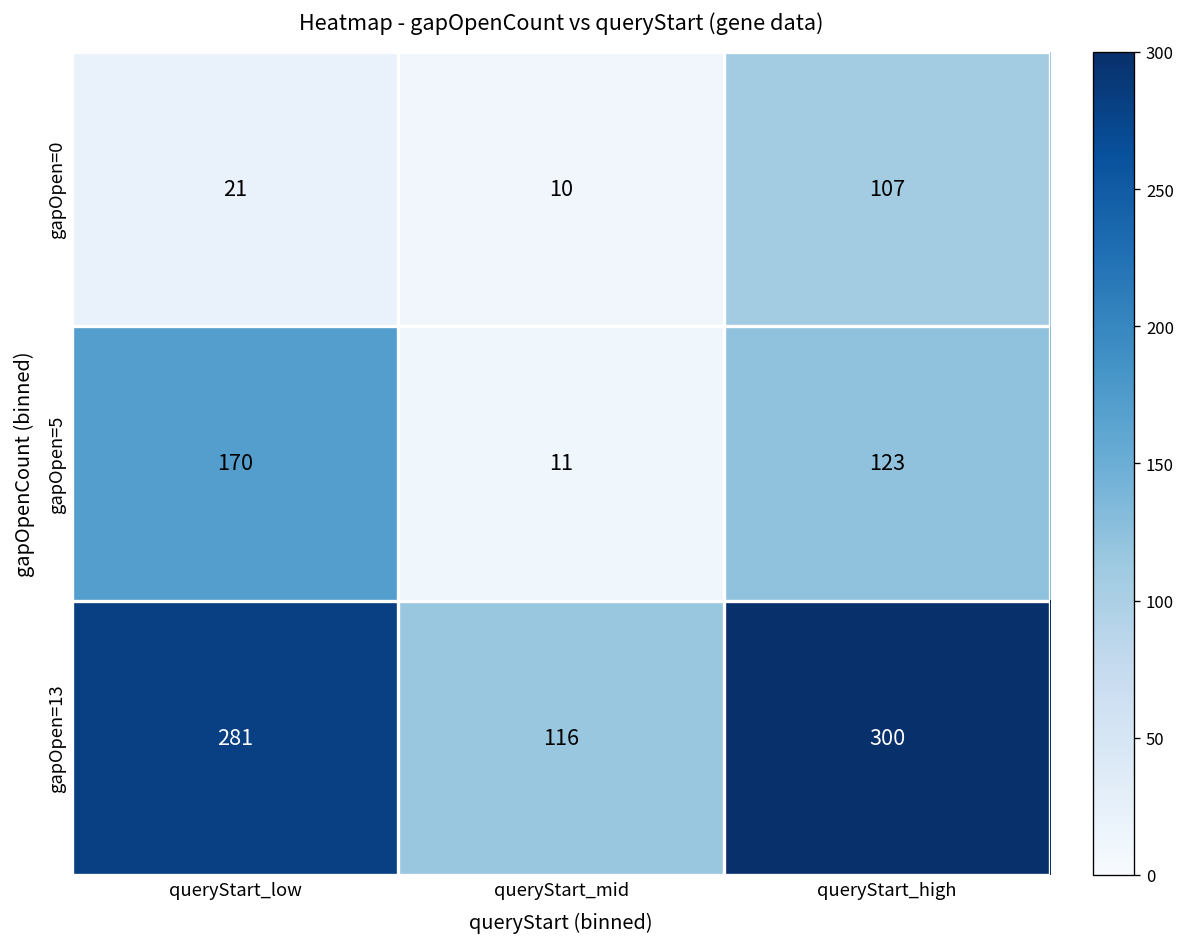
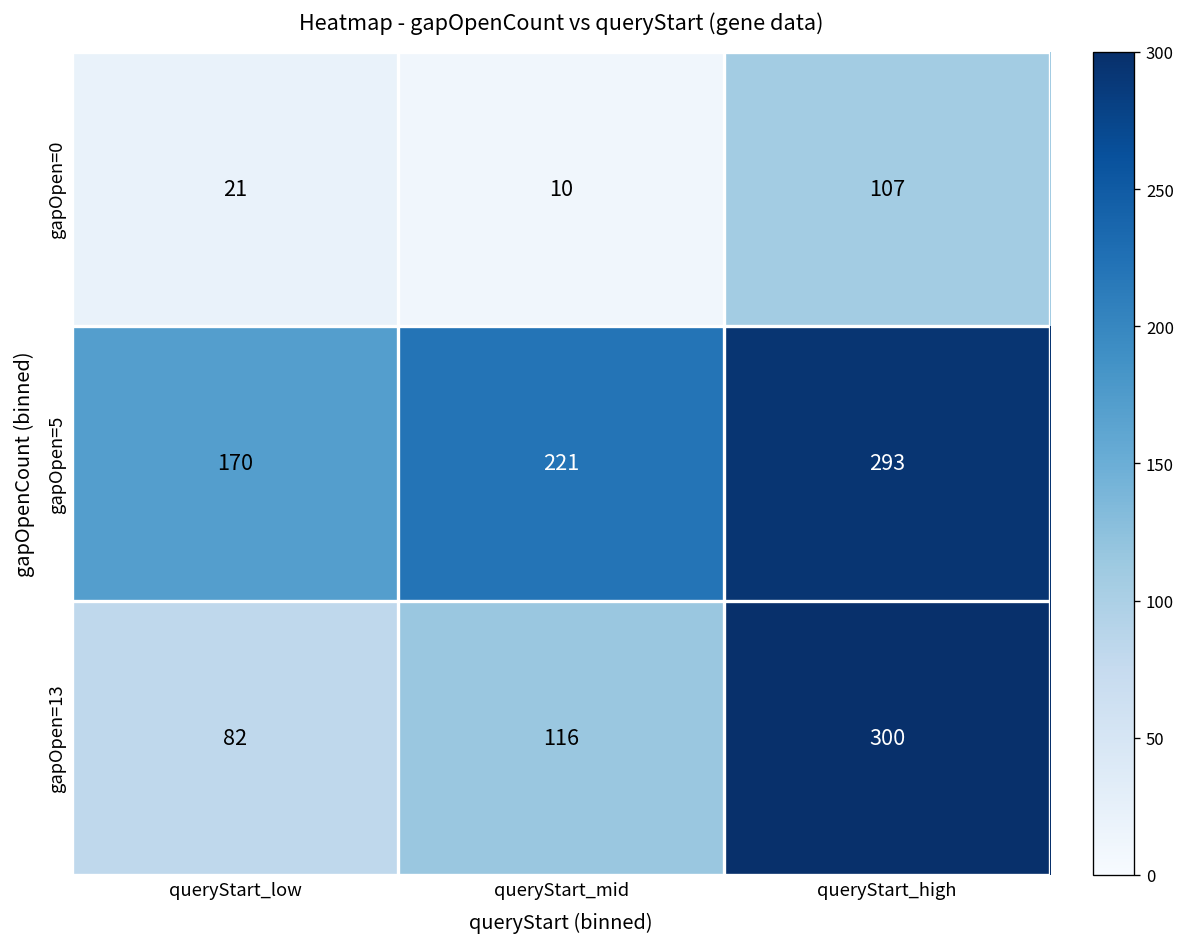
gapOpen=5, queryStart_mid: 11 -> 221
gapOpen=5, queryStart_high: 123 -> 293
gapOpen=13, queryStart_low: 281 -> 82
